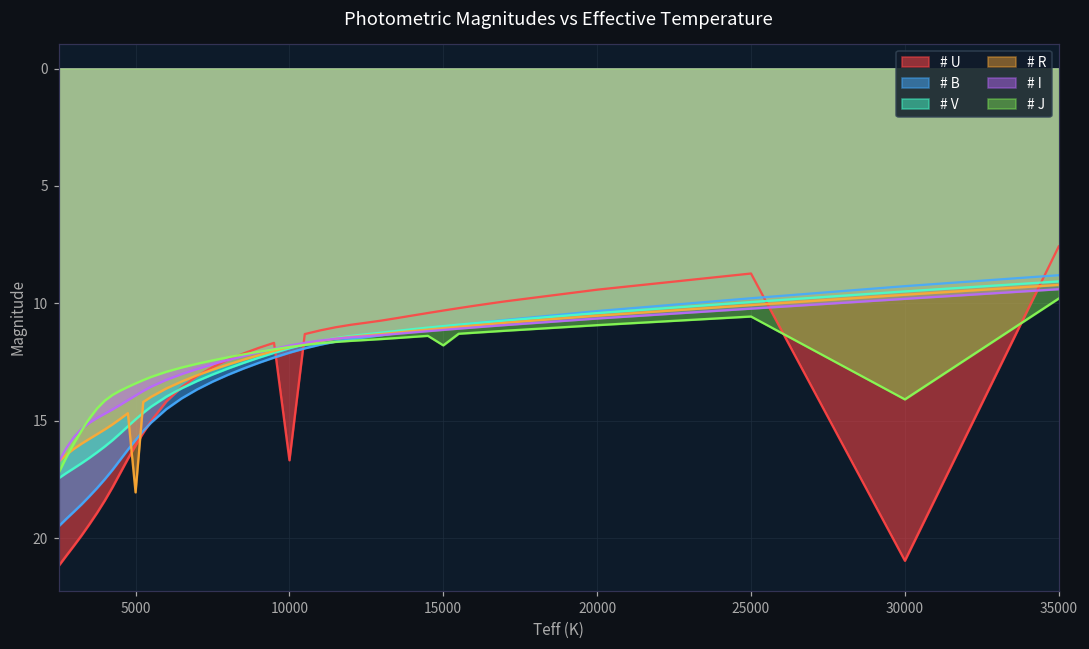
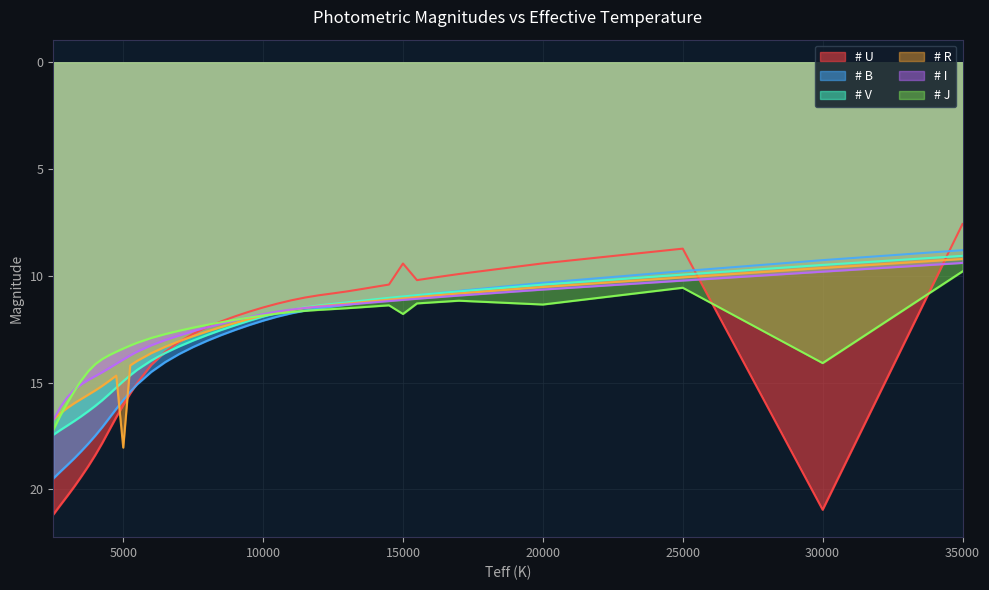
# U, 10000: 16.7 -> 11.5
# U, 15000: 10.3 -> 9.4
# J, 20000: 10.9 -> 11.3
